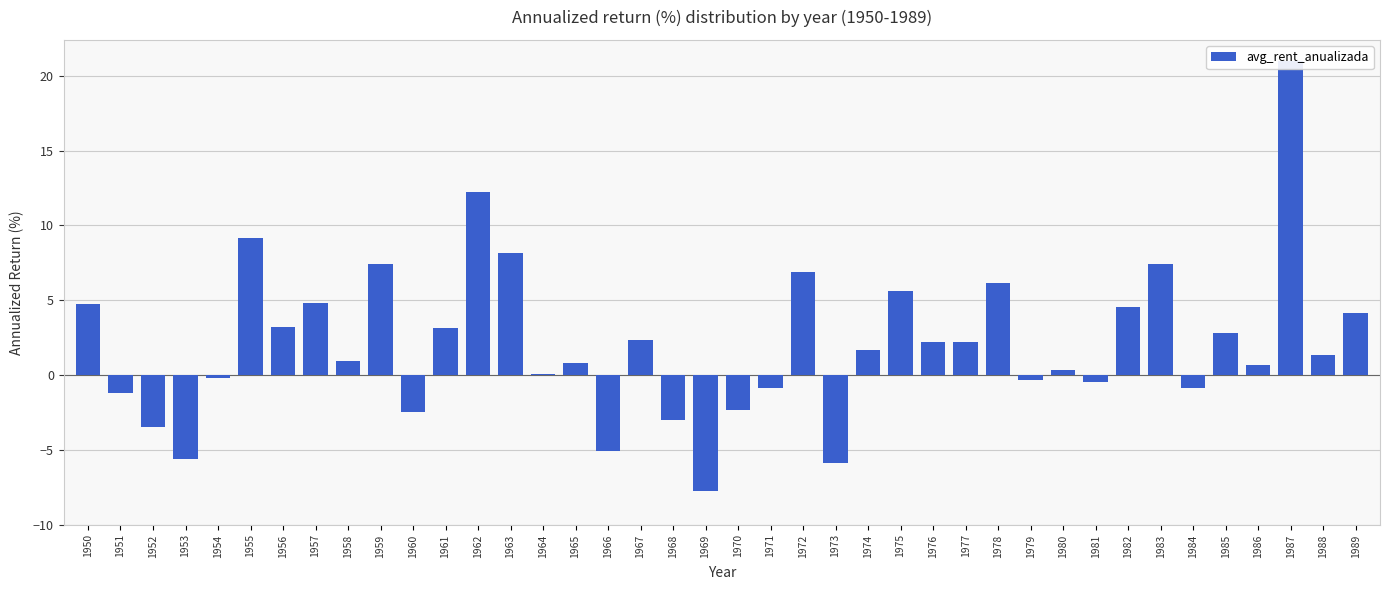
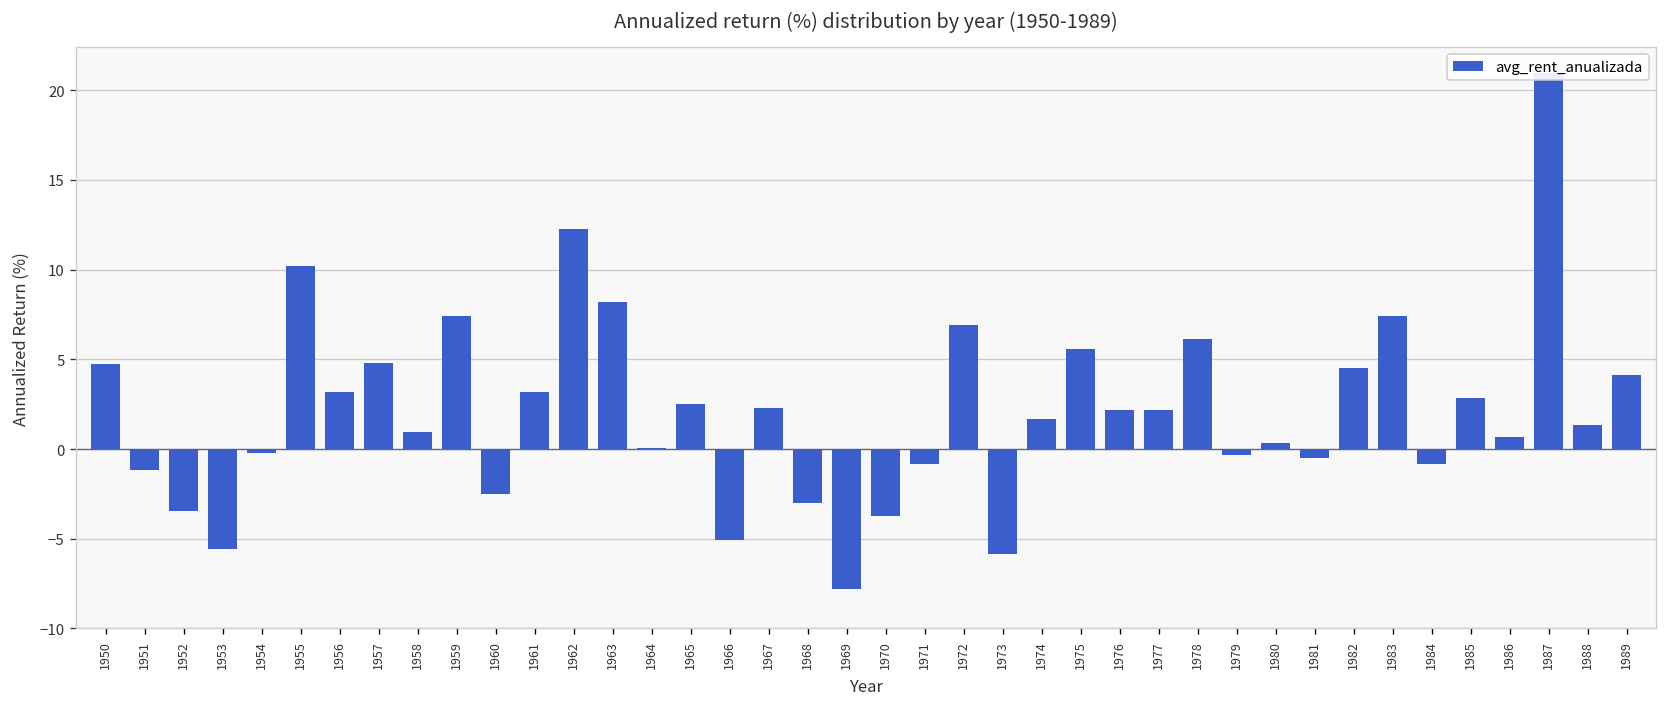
1955: 9.2 -> 10.2
1965: 0.8 -> 2.5
1970: -2.3 -> -3.8
